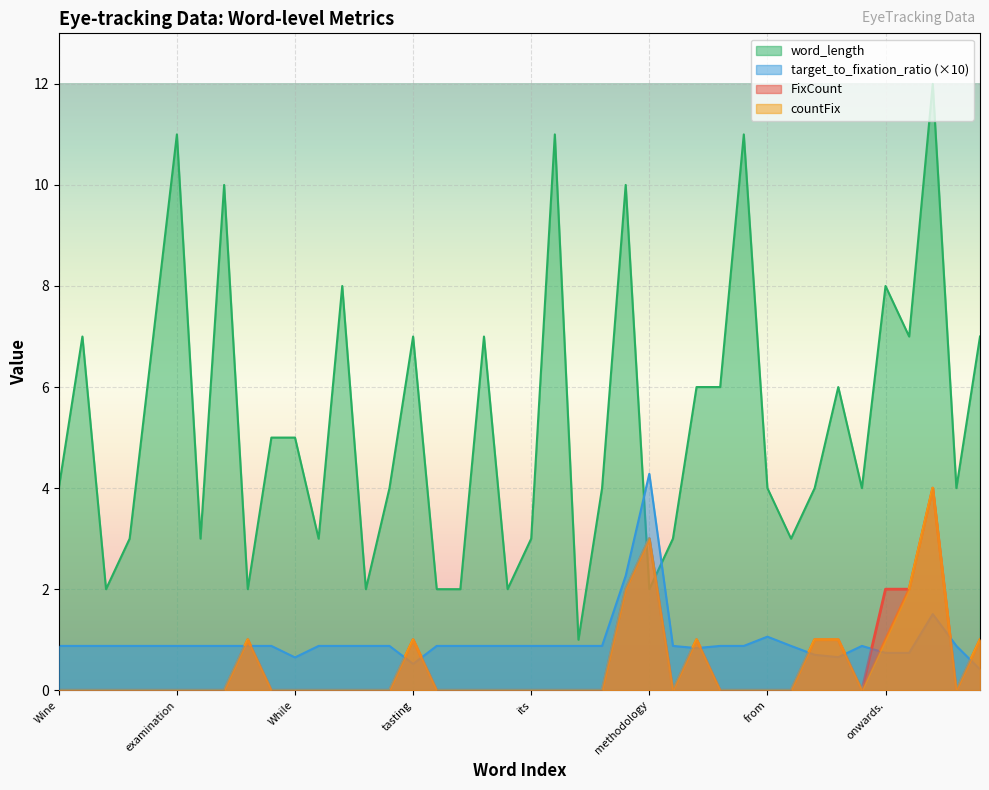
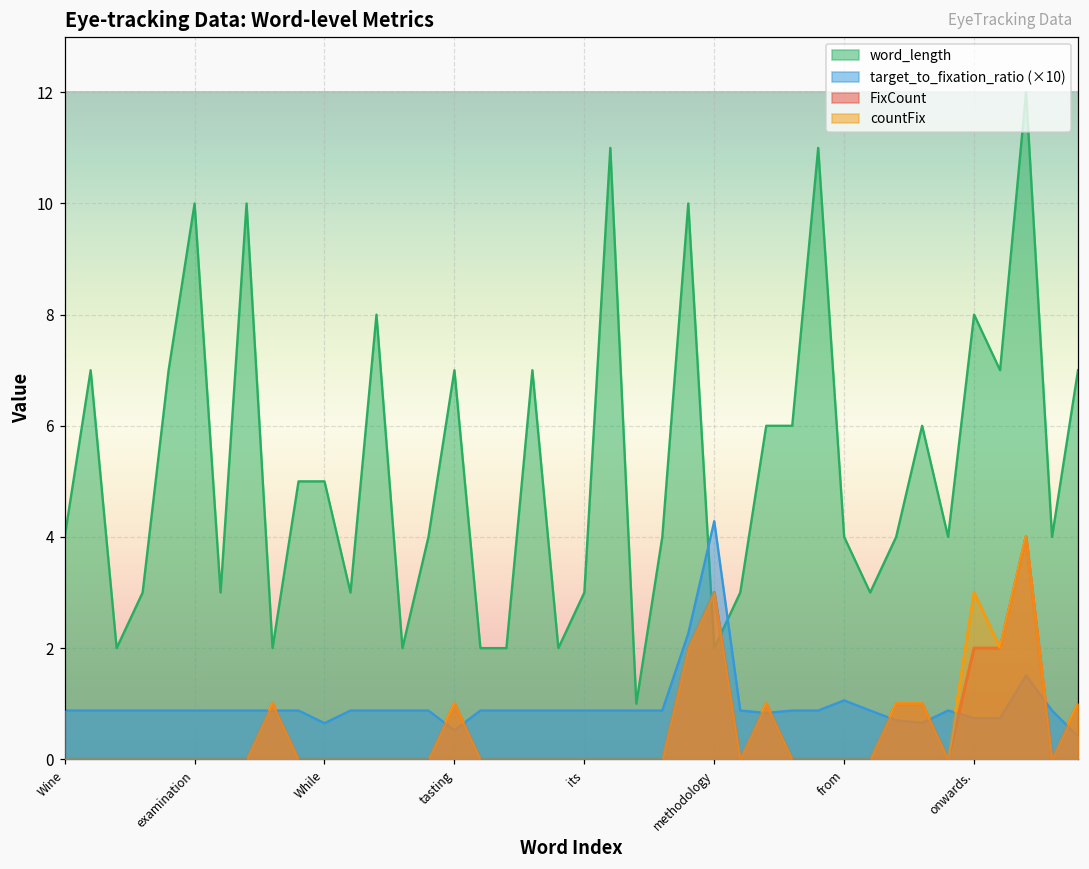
word_length, examination: 11 -> 10
countFix, onwards.: 1 -> 3
